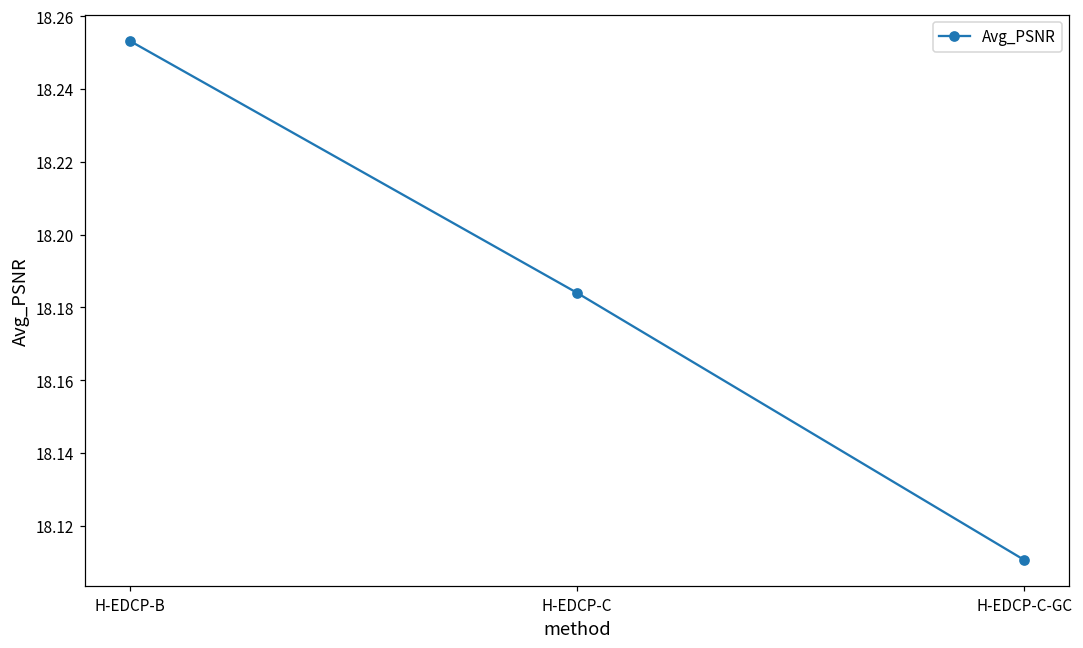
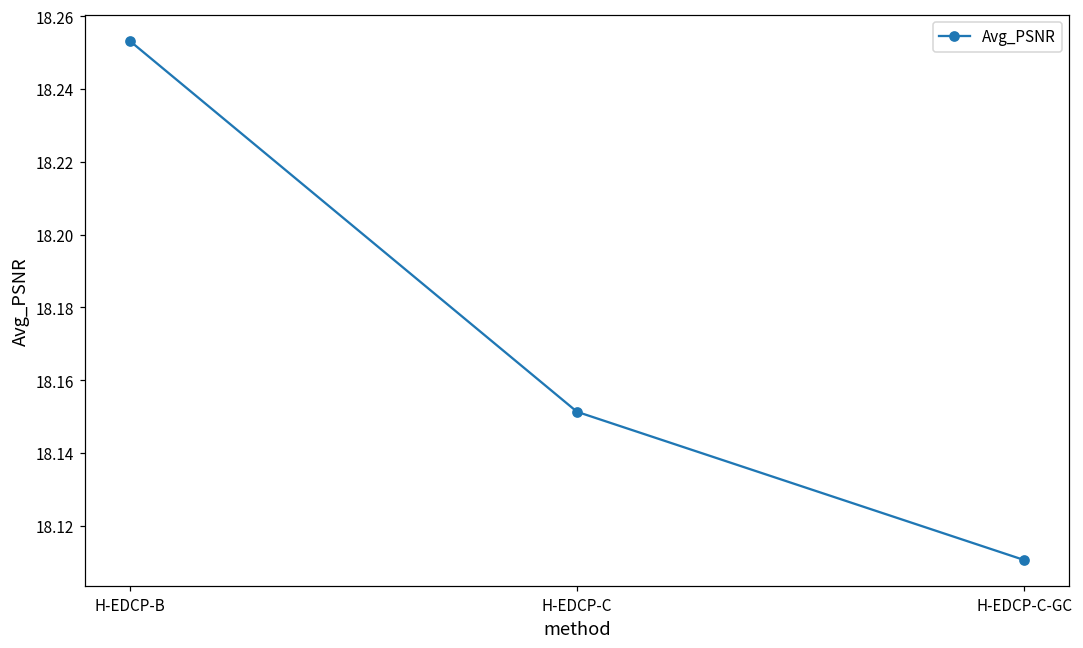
H-EDCP-C: 18.184 -> 18.151
